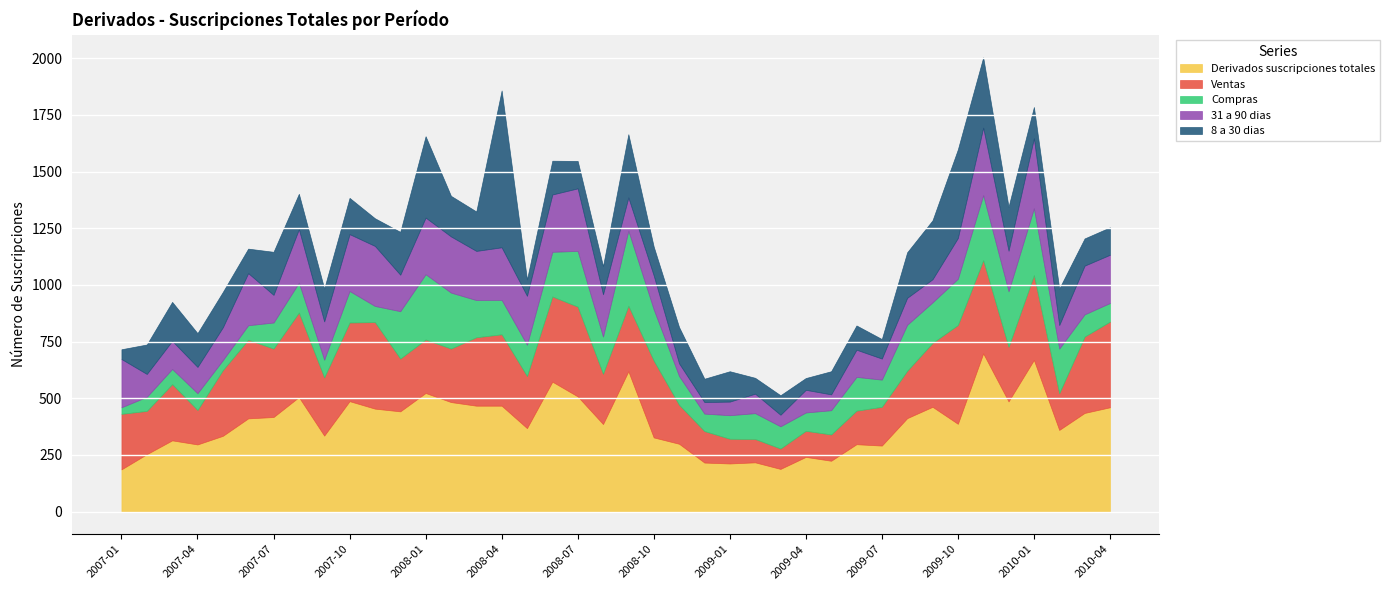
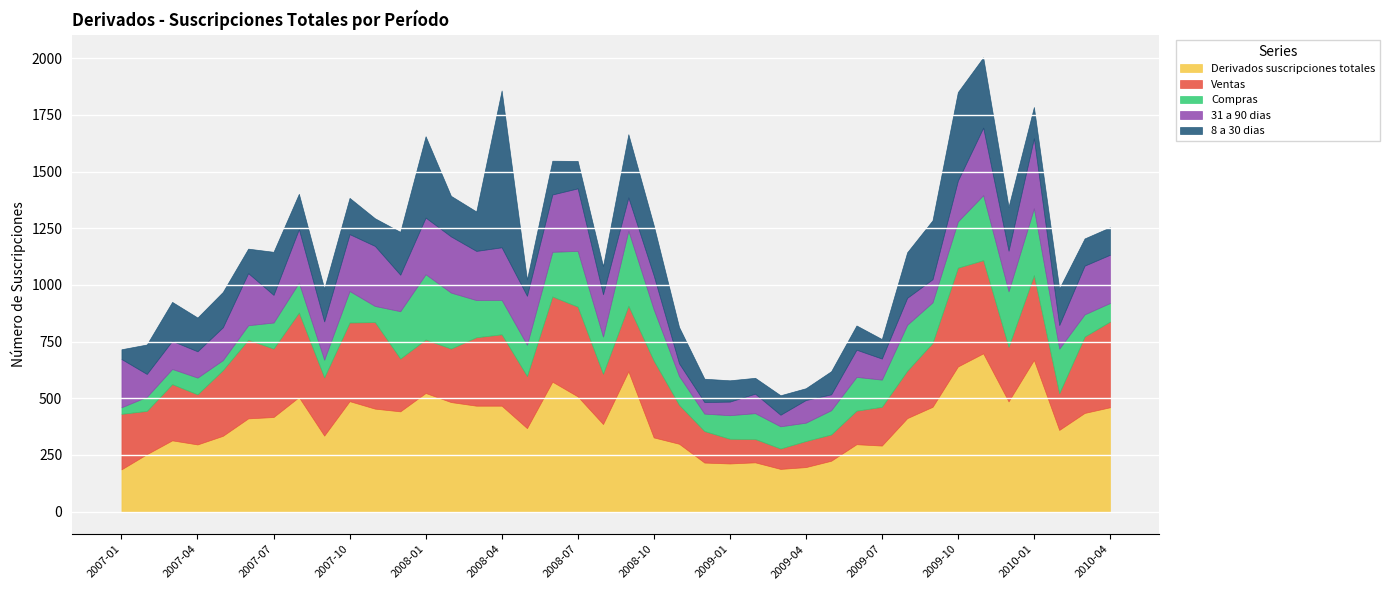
Ventas, 2007-04: 150 -> 220
8 a 30 dias, 2008-10: 130 -> 220
8 a 30 dias, 2009-01: 130 -> 90
Derivados suscripciones totales, 2009-04: 240 -> 200
Derivados suscripciones totales, 2009-10: 390 -> 640
